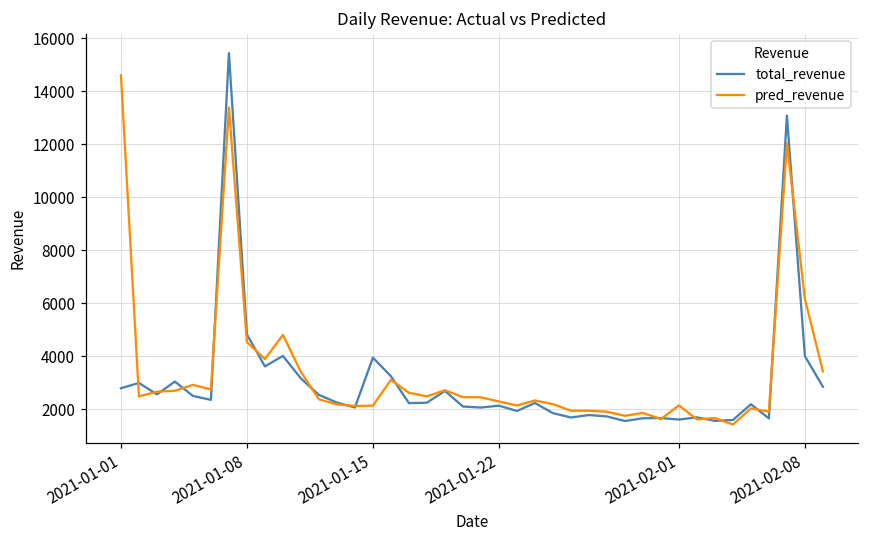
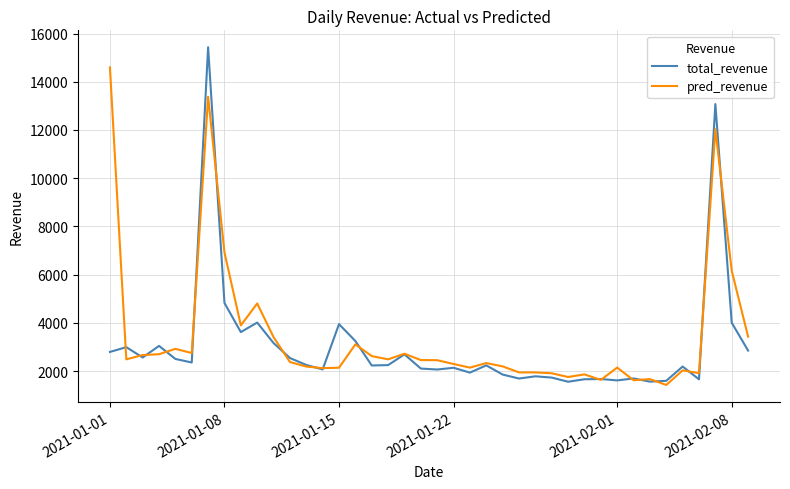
pred_revenue, 2021-01-08: 4500 -> 6900
